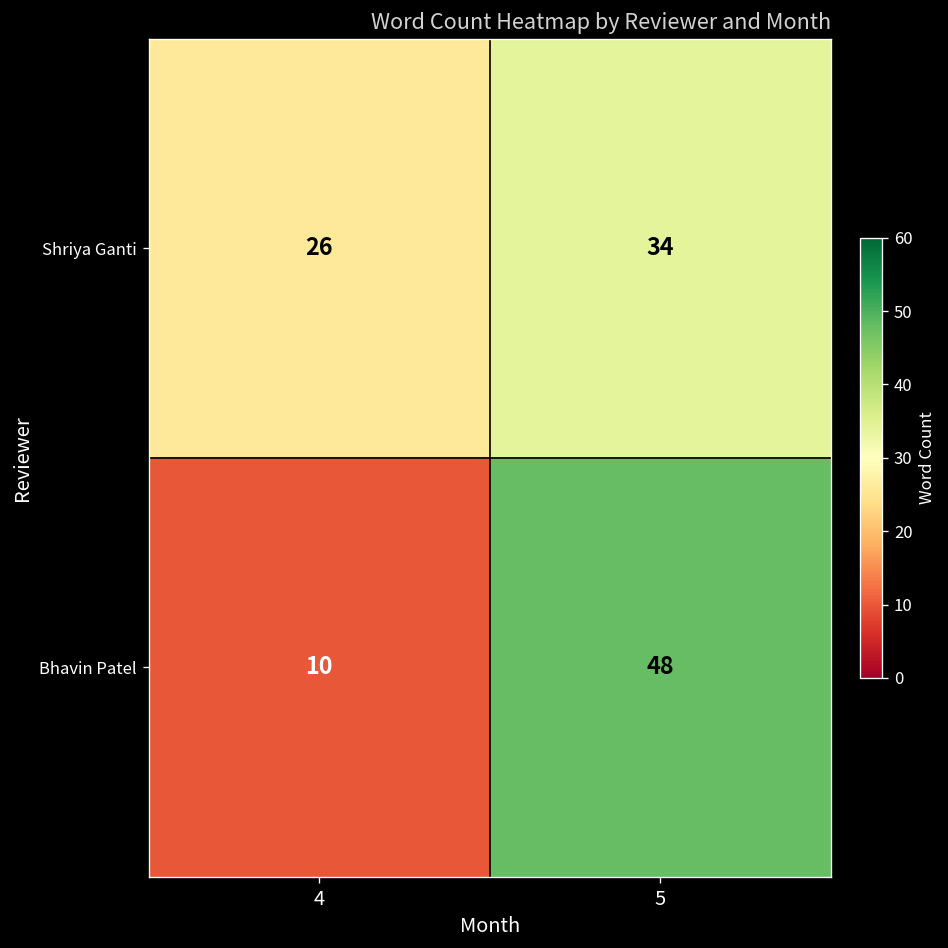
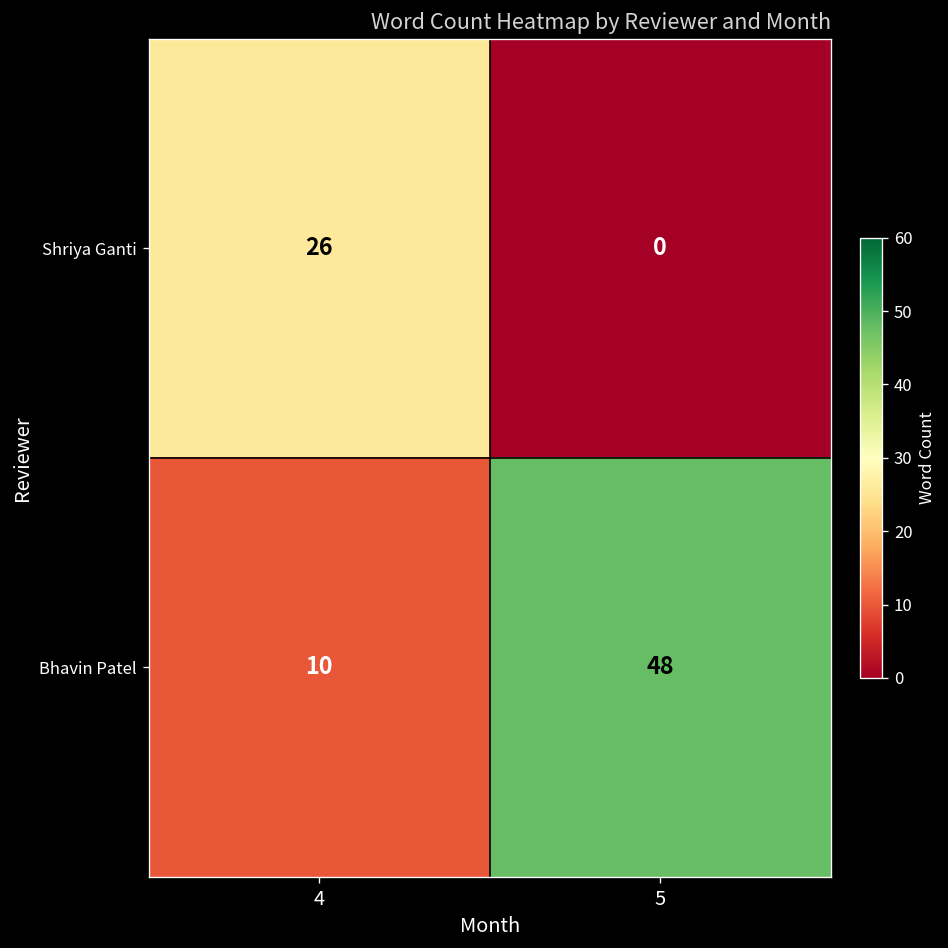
Shriya Ganti, 5: 34 -> 0
